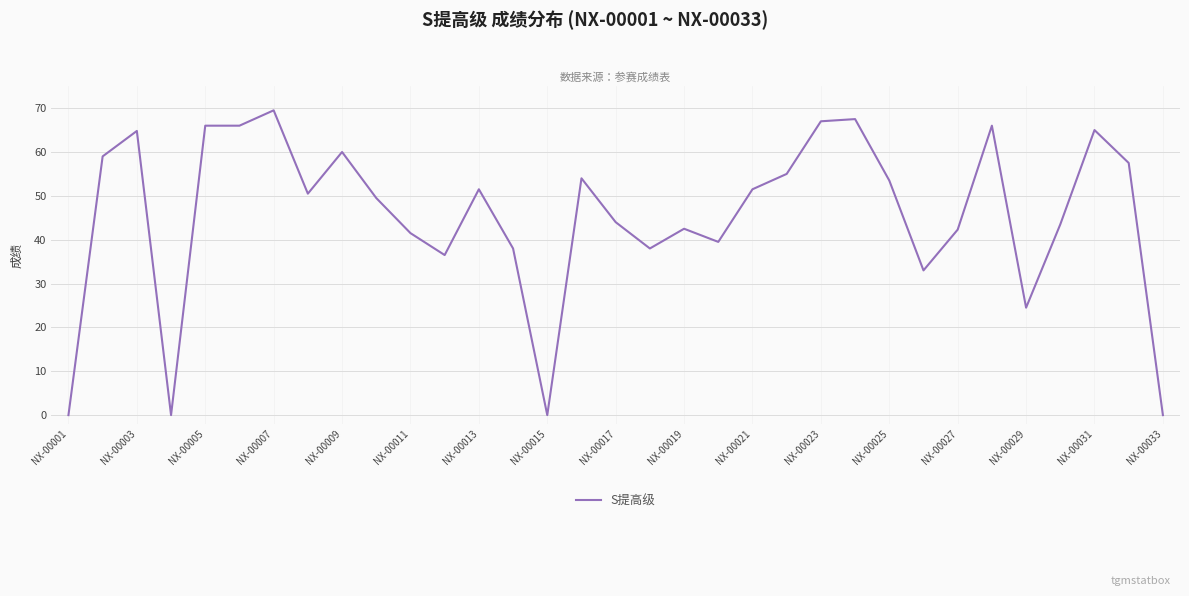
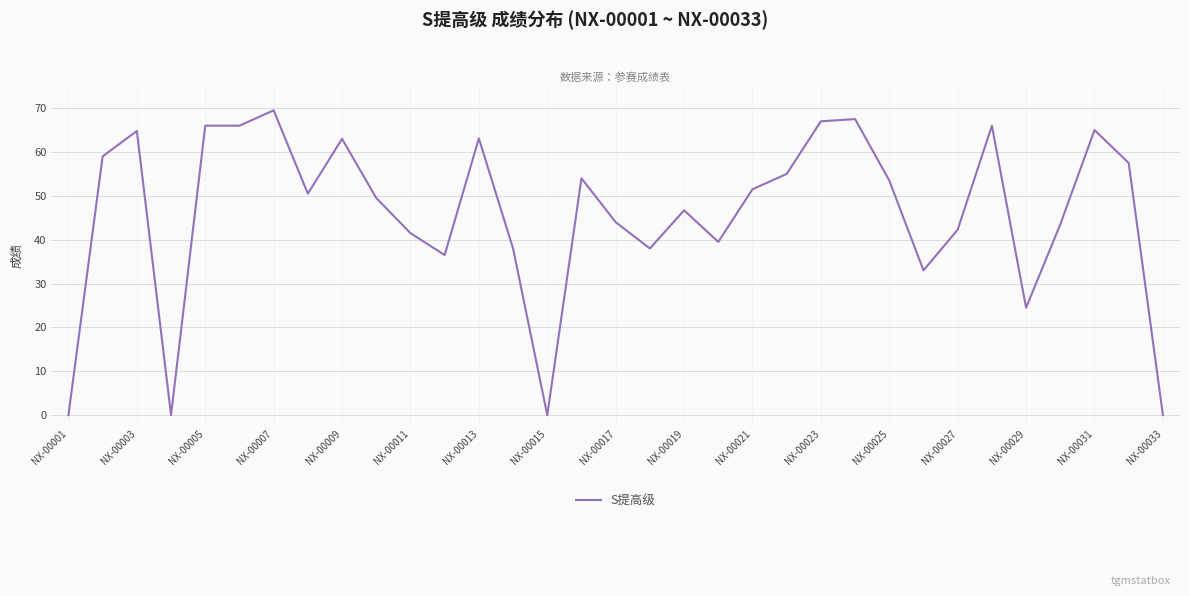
NX-00009: 60 -> 63
NX-00013: 52 -> 63
NX-00019: 43 -> 47
